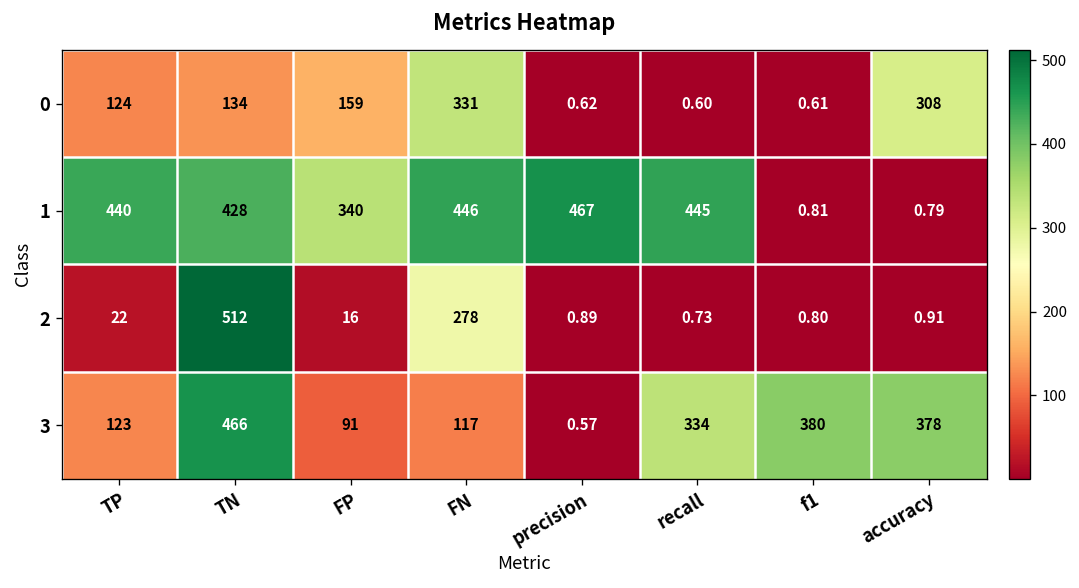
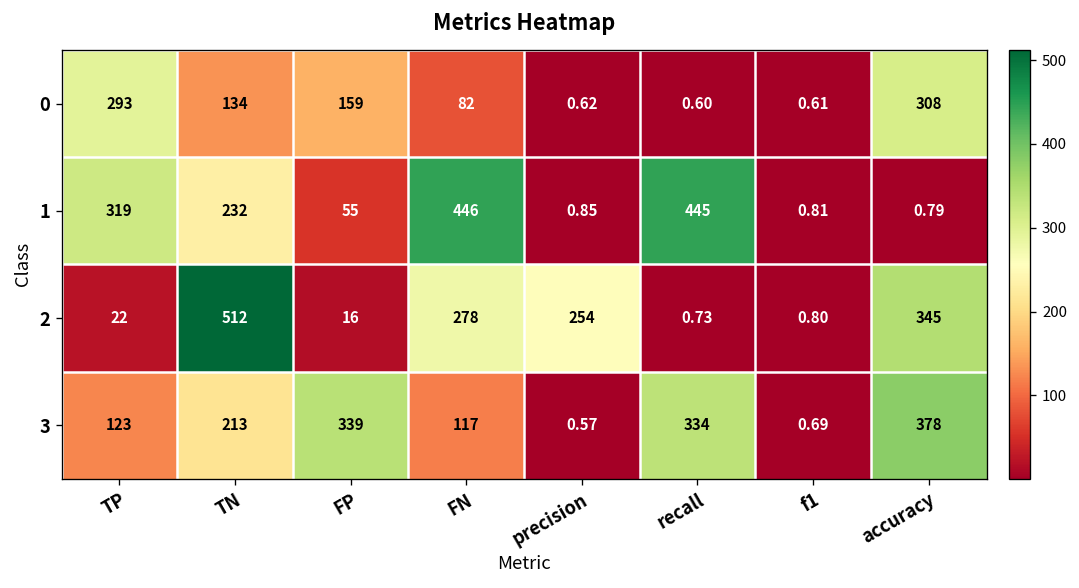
0, TP: 124 -> 293
0, FN: 331 -> 82
1, TP: 440 -> 319
1, TN: 428 -> 232
1, FP: 340 -> 55
1, precision: 467 -> 0.85
2, precision: 0.89 -> 254
2, accuracy: 0.91 -> 345
3, TN: 466 -> 213
3, FP: 91 -> 339
3, f1: 380 -> 0.69
